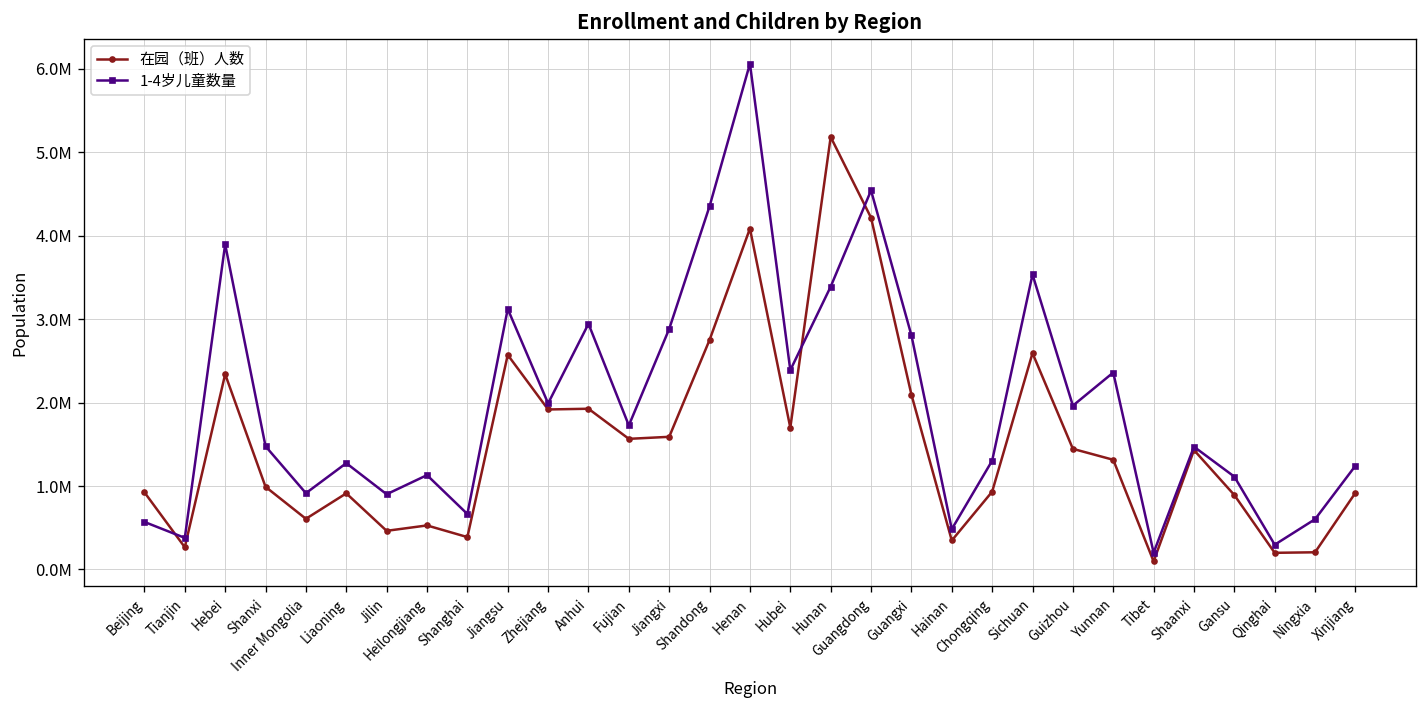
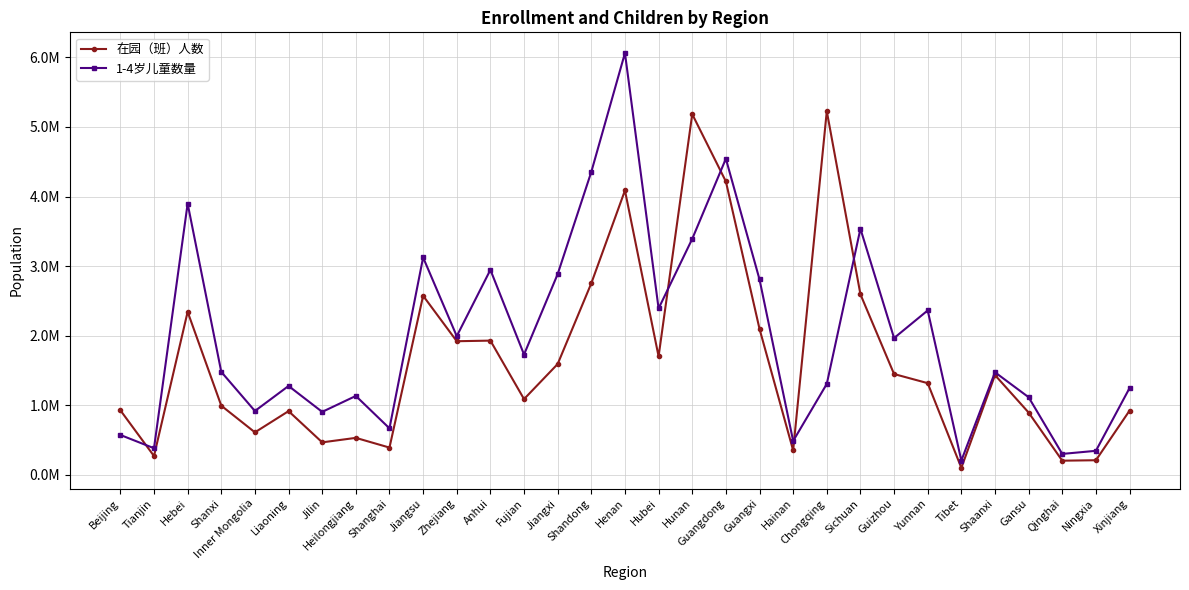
在园（班）人数, Fujian: 1600000 -> 1100000
在园（班）人数, Chongqing: 900000 -> 5200000
1-4岁儿童数量, Ningxia: 600000 -> 300000
